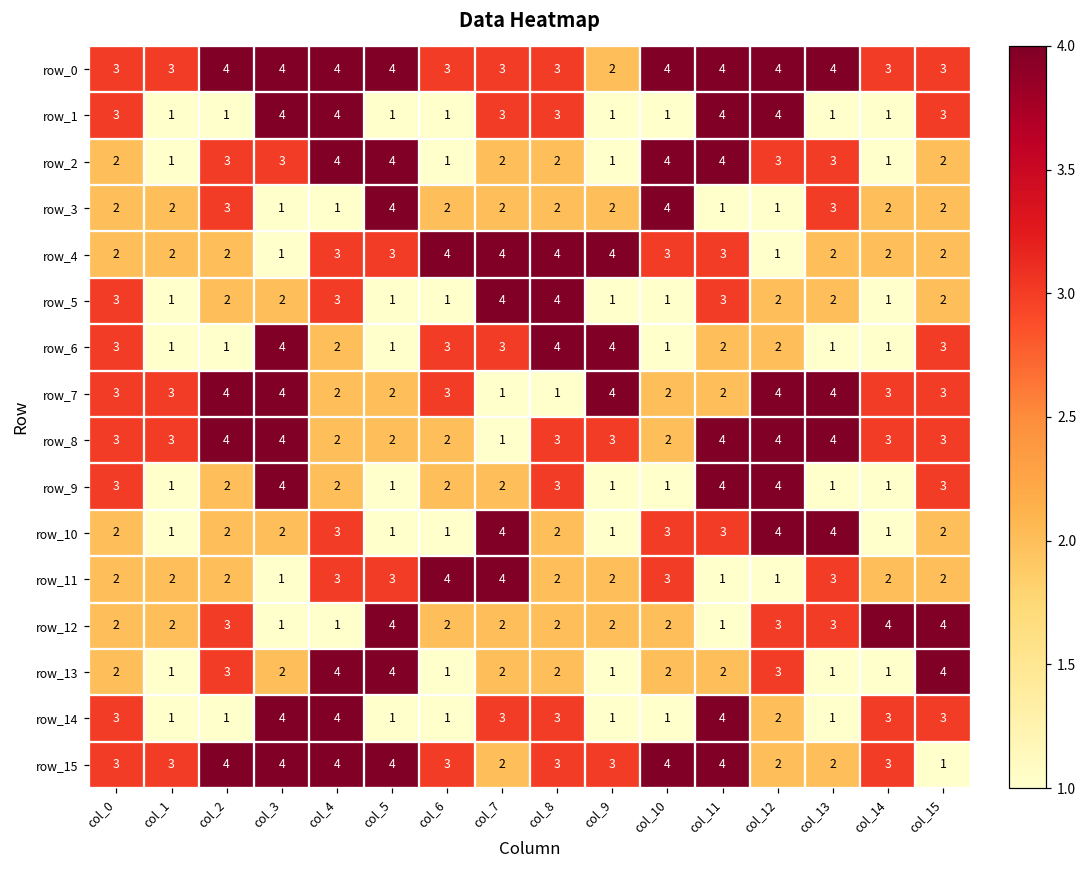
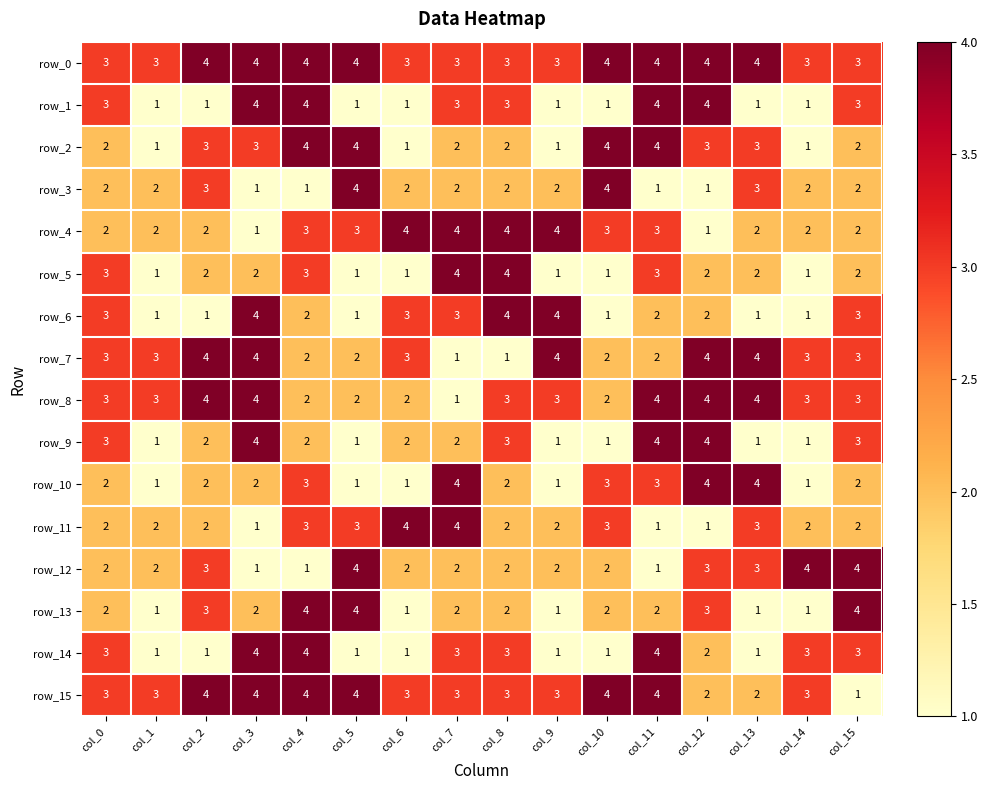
row_0, col_9: 2 -> 3
row_15, col_7: 2 -> 3
